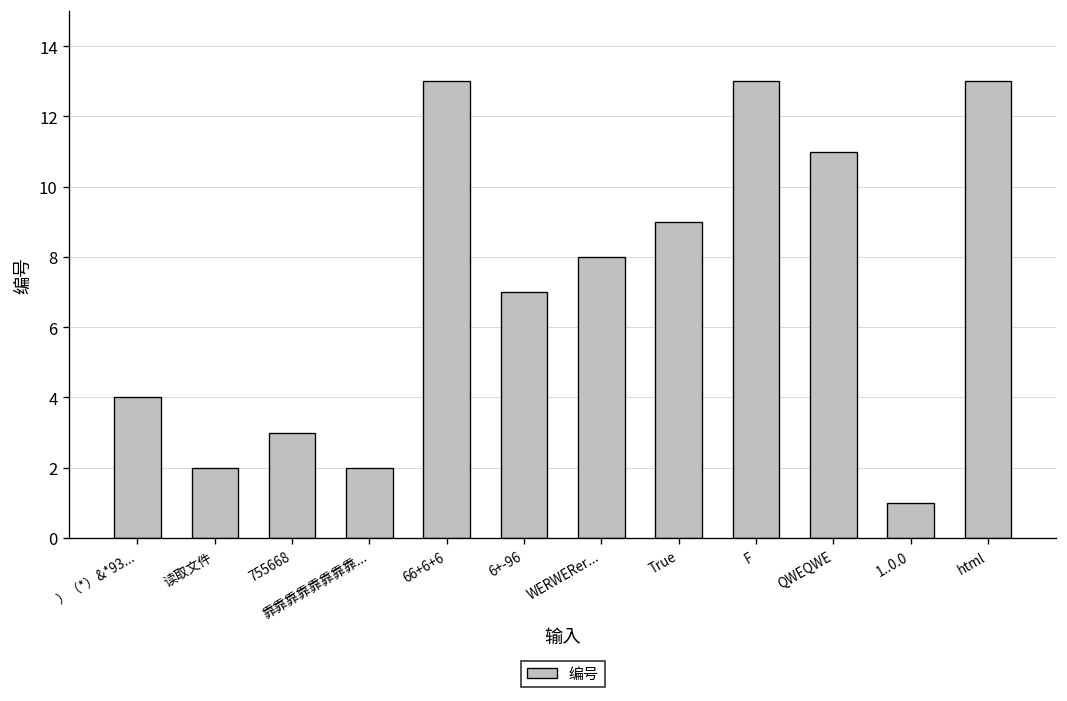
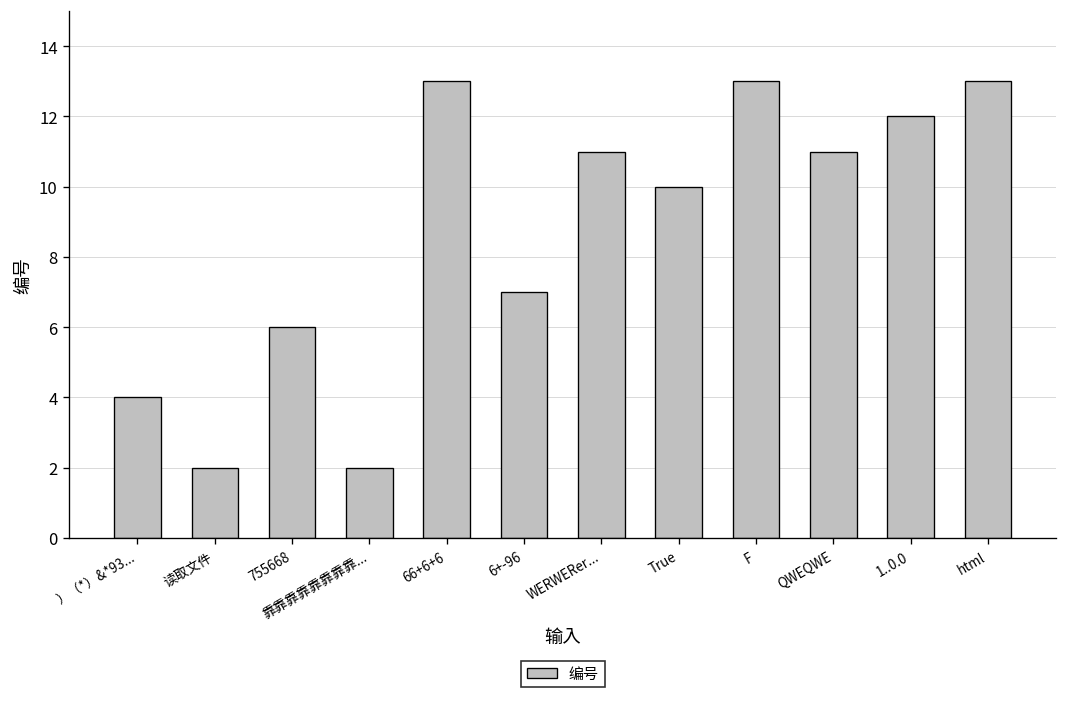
755668: 3 -> 6
WERWERer...: 8 -> 11
True: 9 -> 10
1..0.0: 1 -> 12
